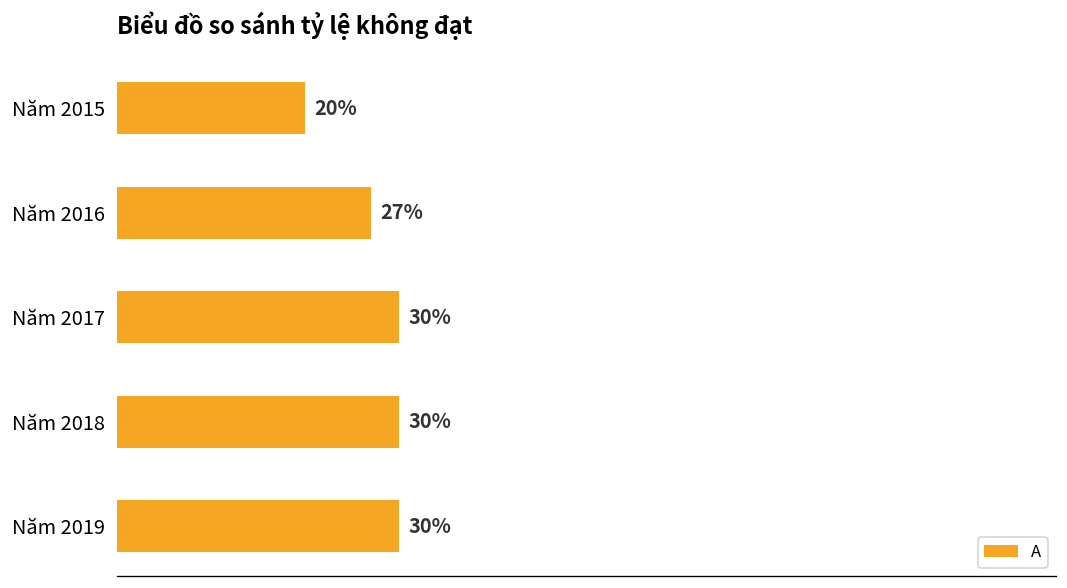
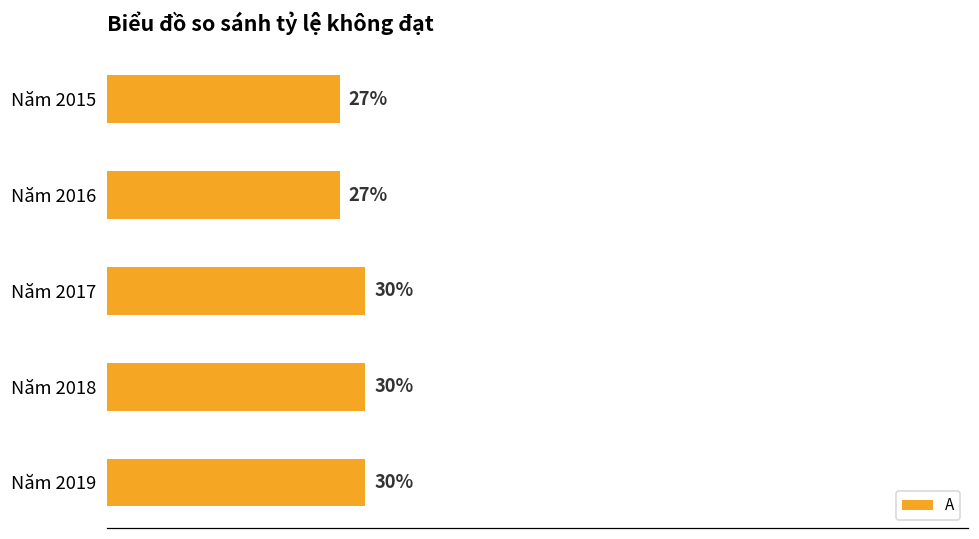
Năm 2015: 20% -> 27%
